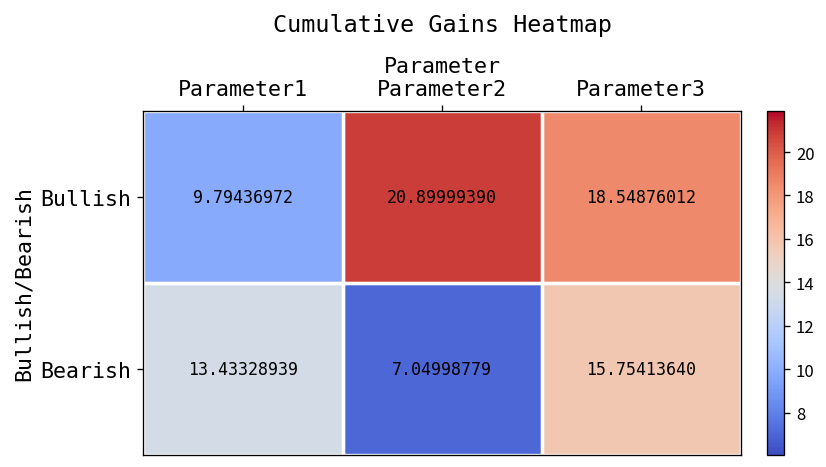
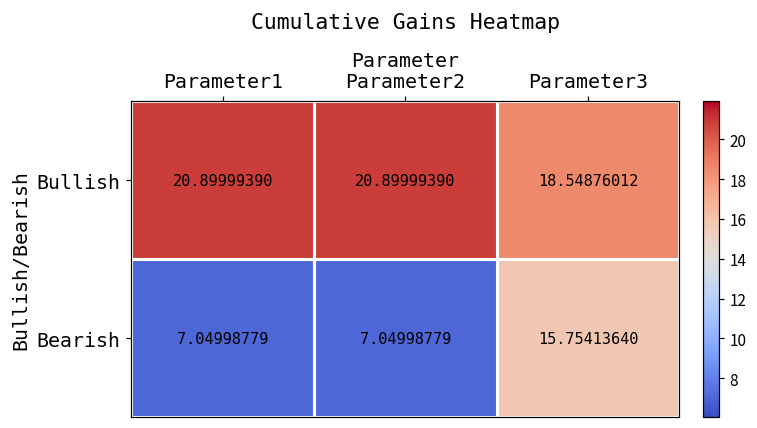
Bullish, Parameter1: 9.79436972 -> 20.89999390
Bearish, Parameter1: 13.43328939 -> 7.04998779
